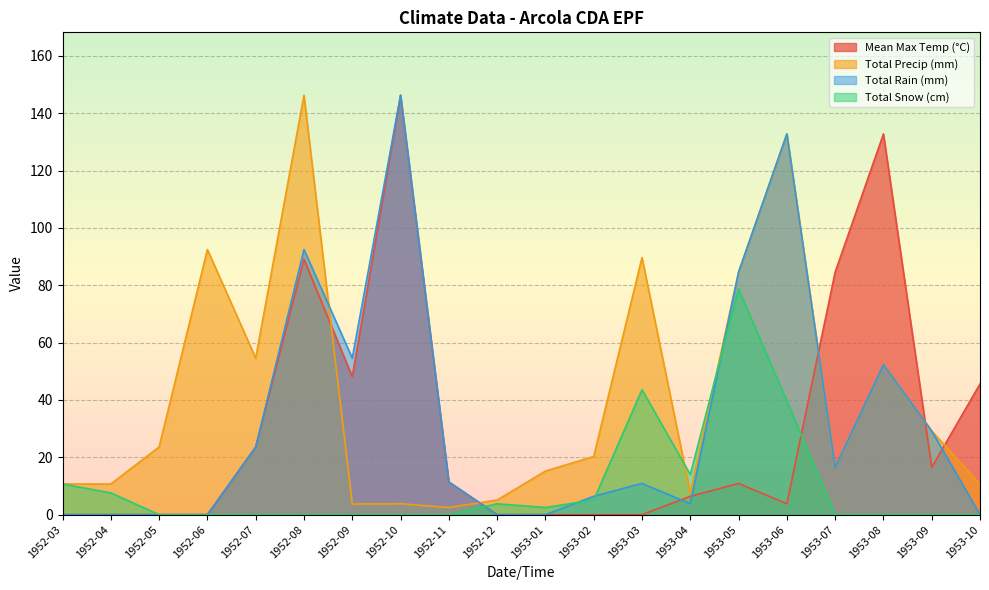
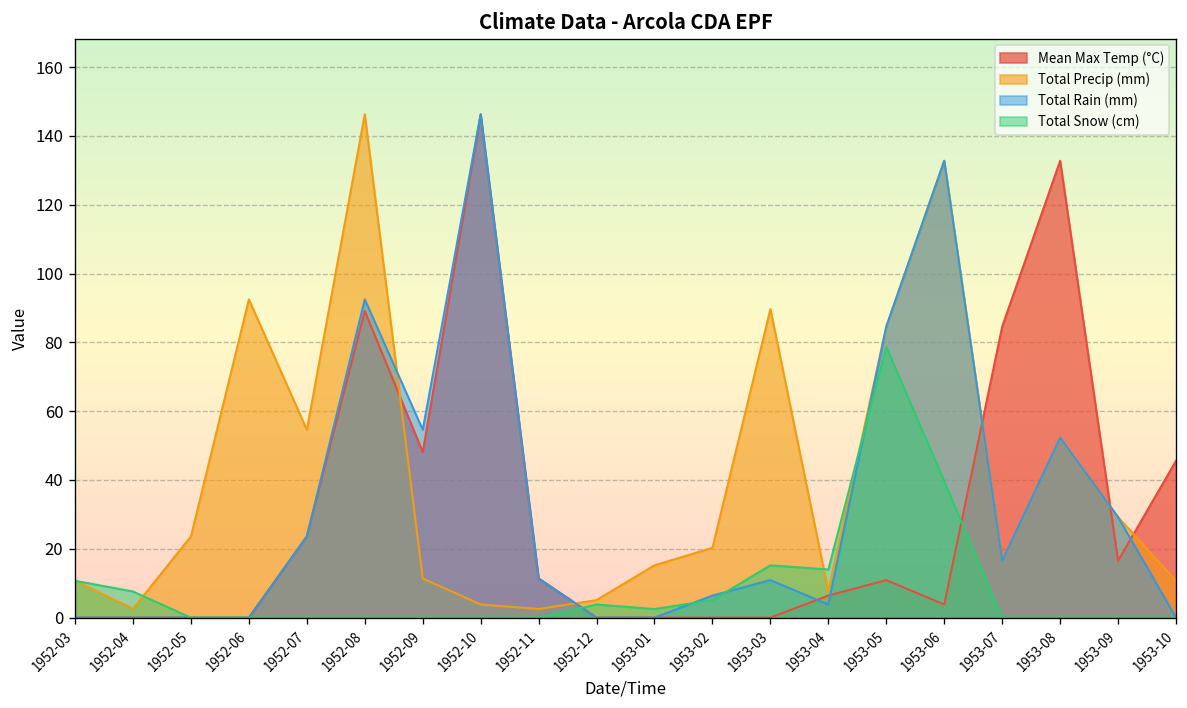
Total Precip (mm), 1952-04: 11 -> 3
Total Precip (mm), 1952-09: 4 -> 11
Total Snow (cm), 1953-03: 44 -> 15
